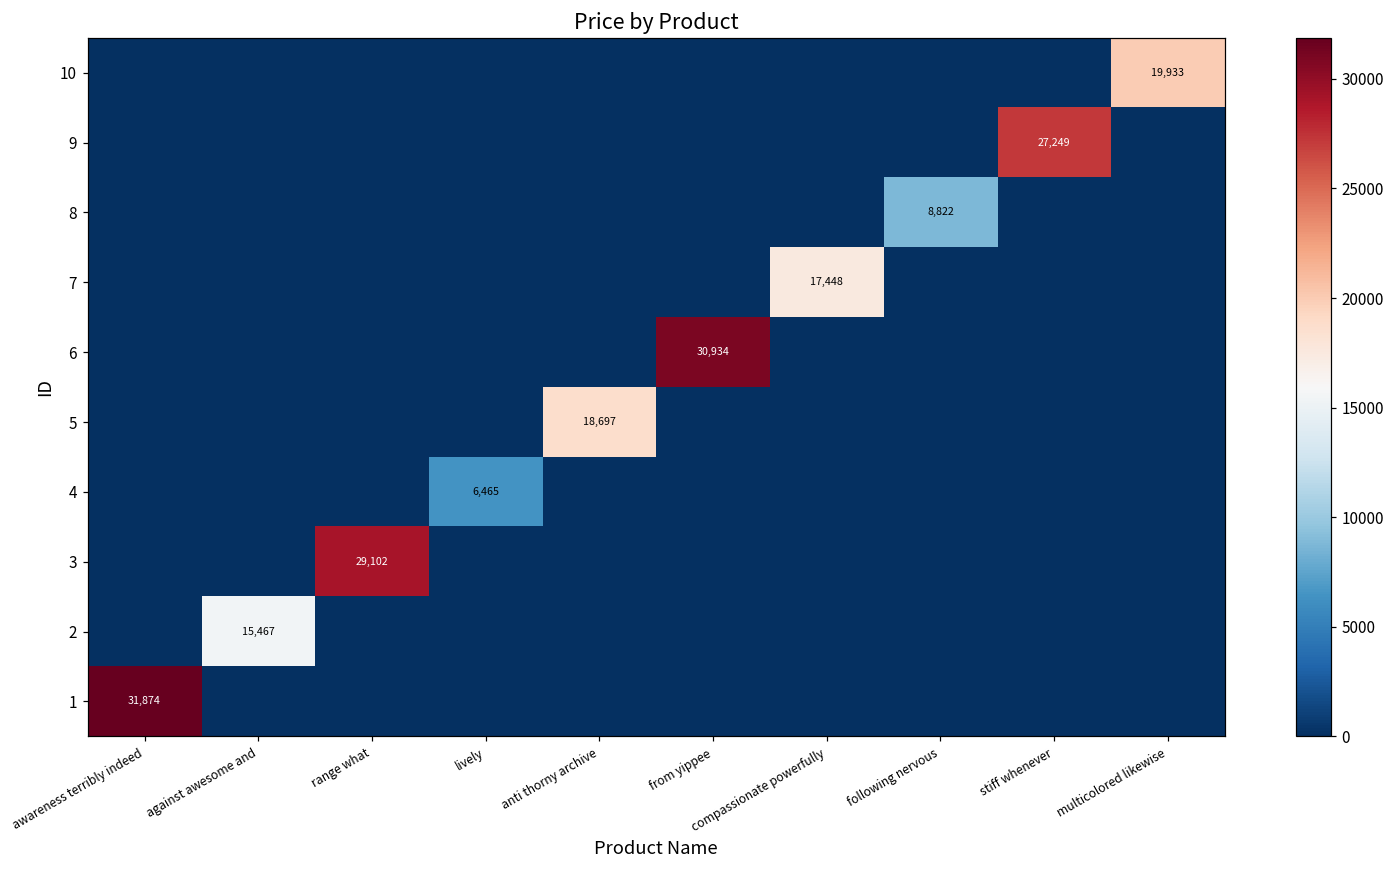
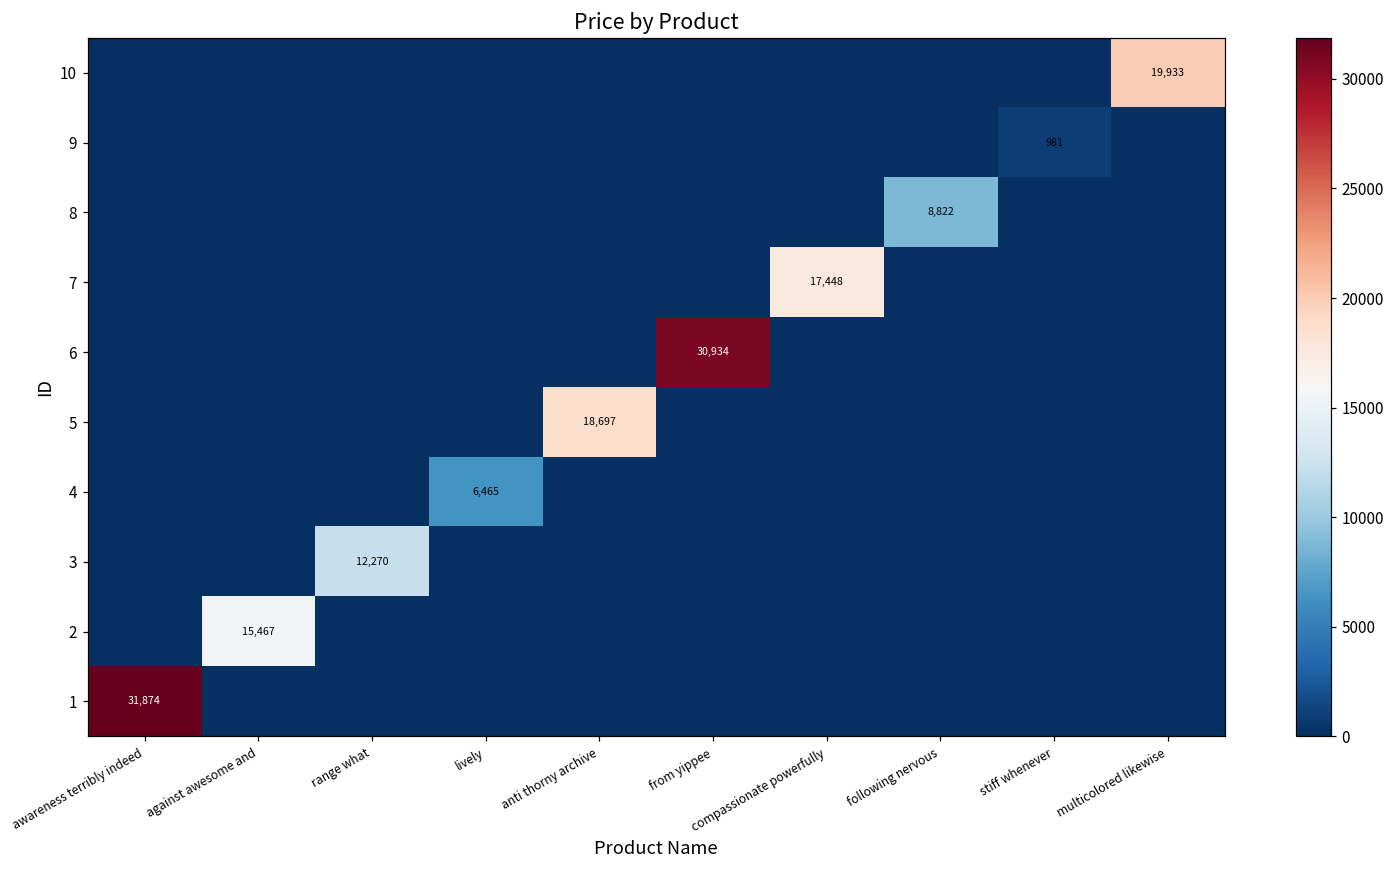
9, stiff whenever: 27,249 -> 981
3, range what: 29,102 -> 12,270
